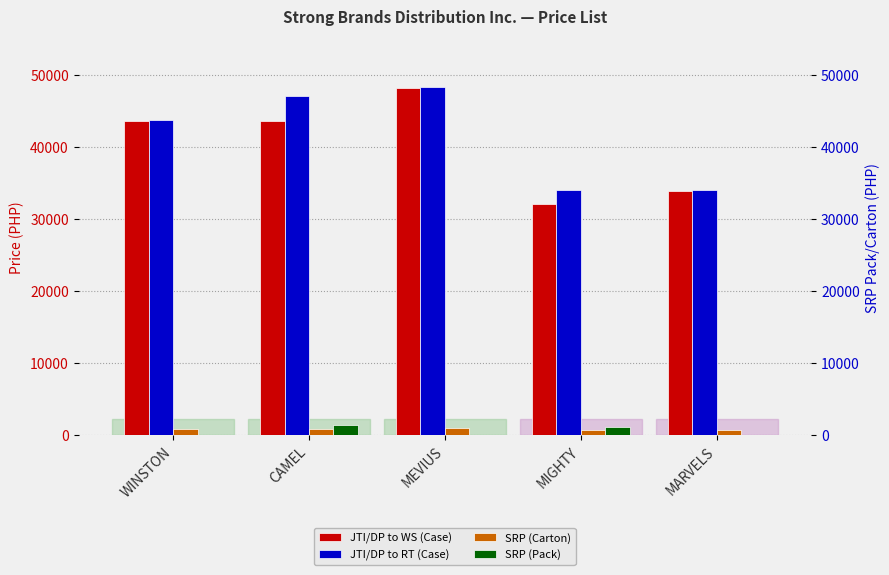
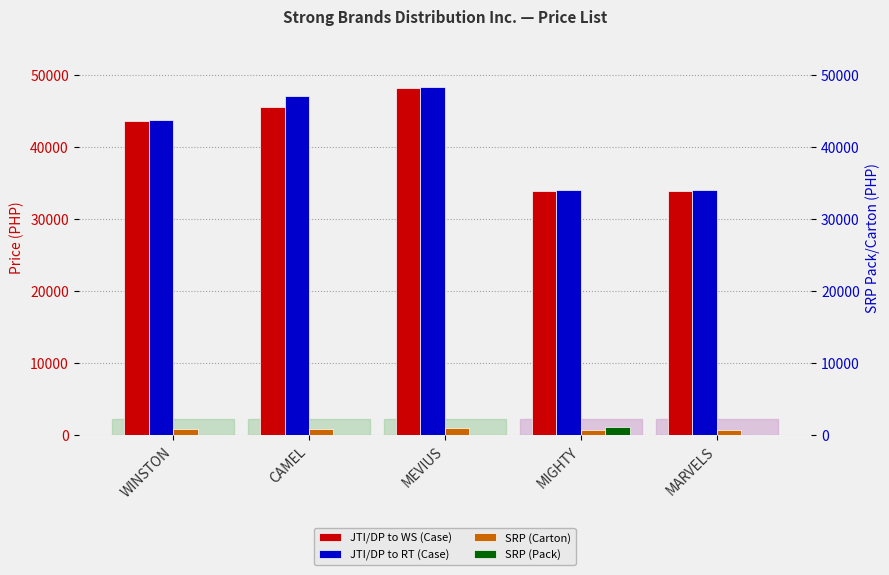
JTI/DP to WS (Case), CAMEL: 44000 -> 46000
SRP (Pack), CAMEL: 1000 -> 0
JTI/DP to WS (Case), MIGHTY: 32000 -> 34000
